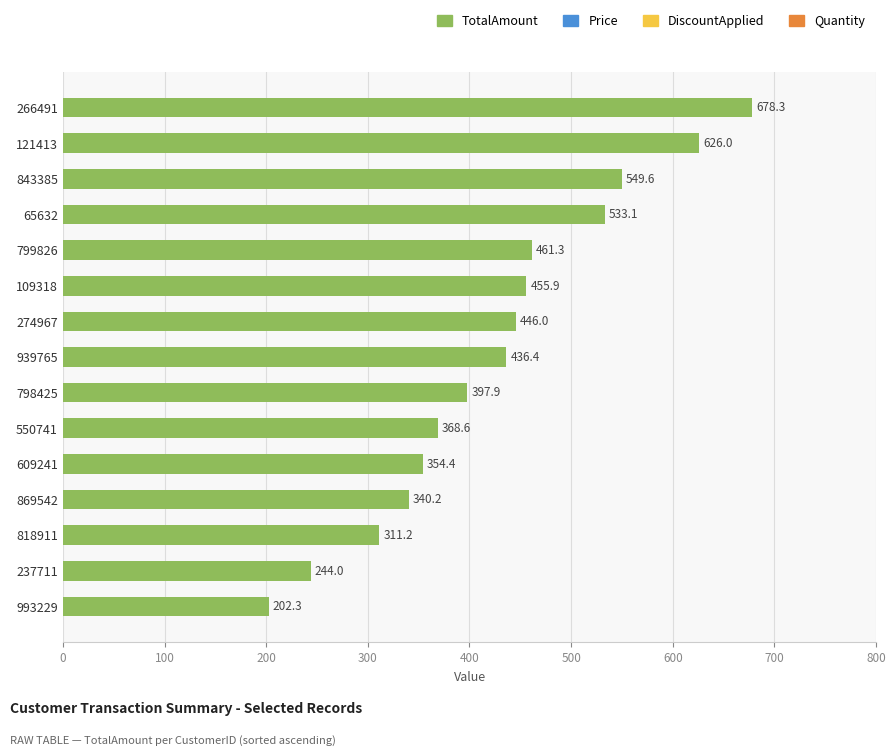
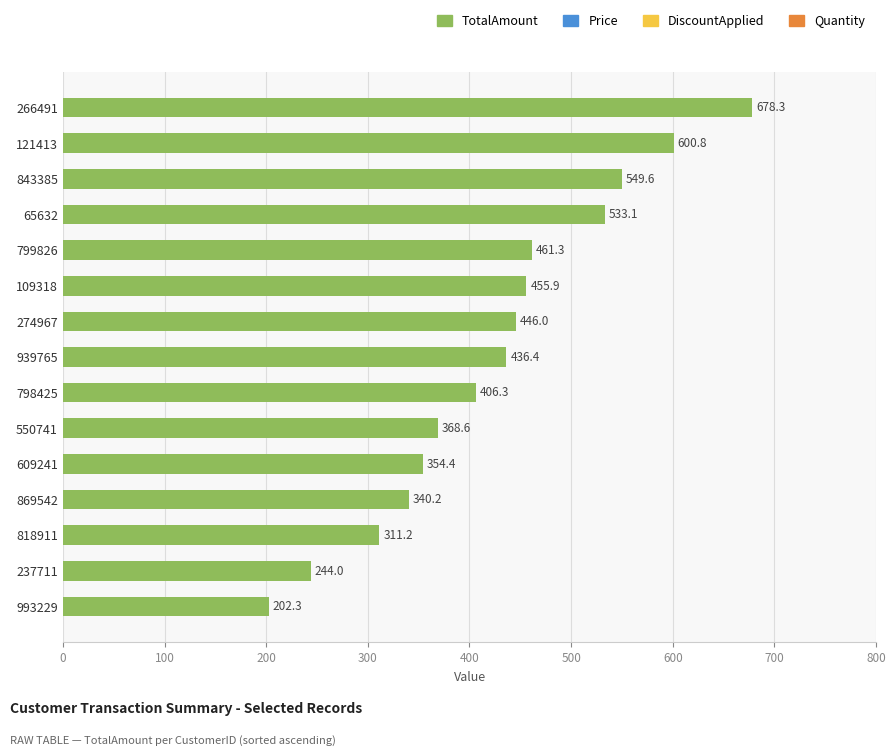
121413: 626.0 -> 600.8
798425: 397.9 -> 406.3
